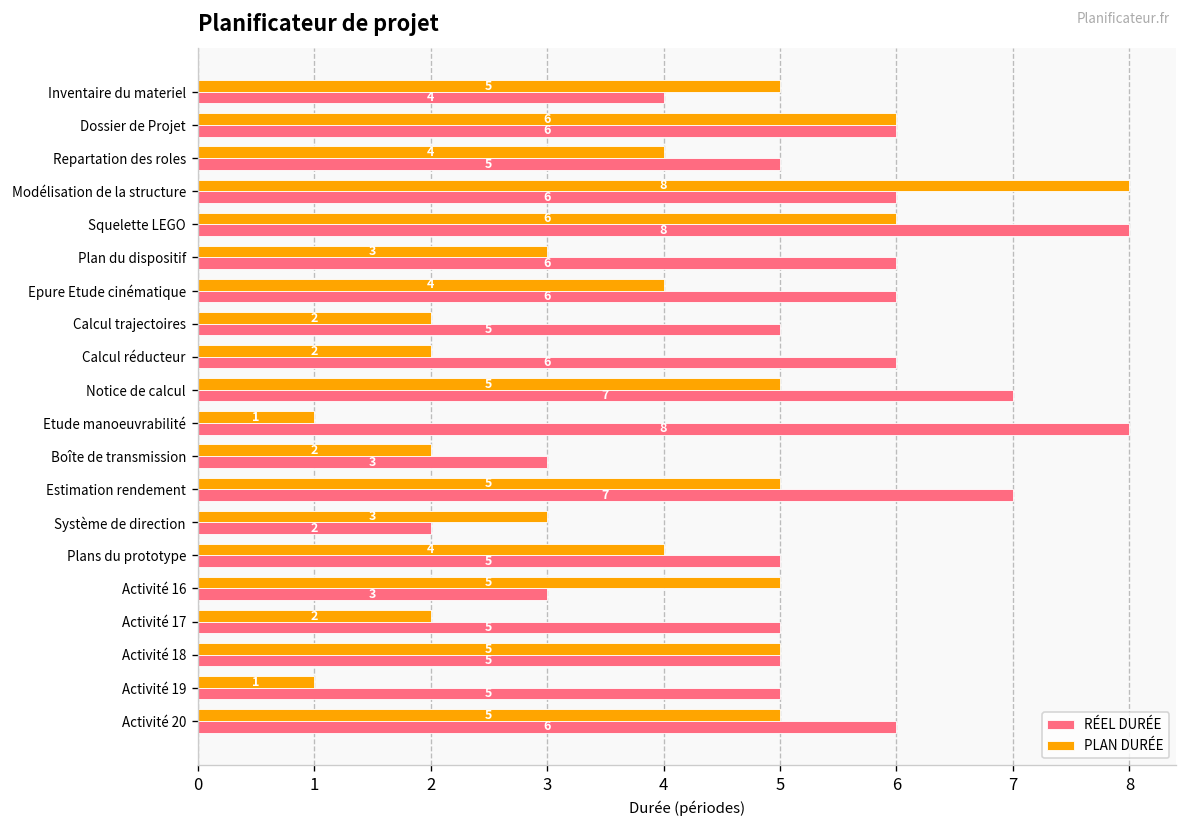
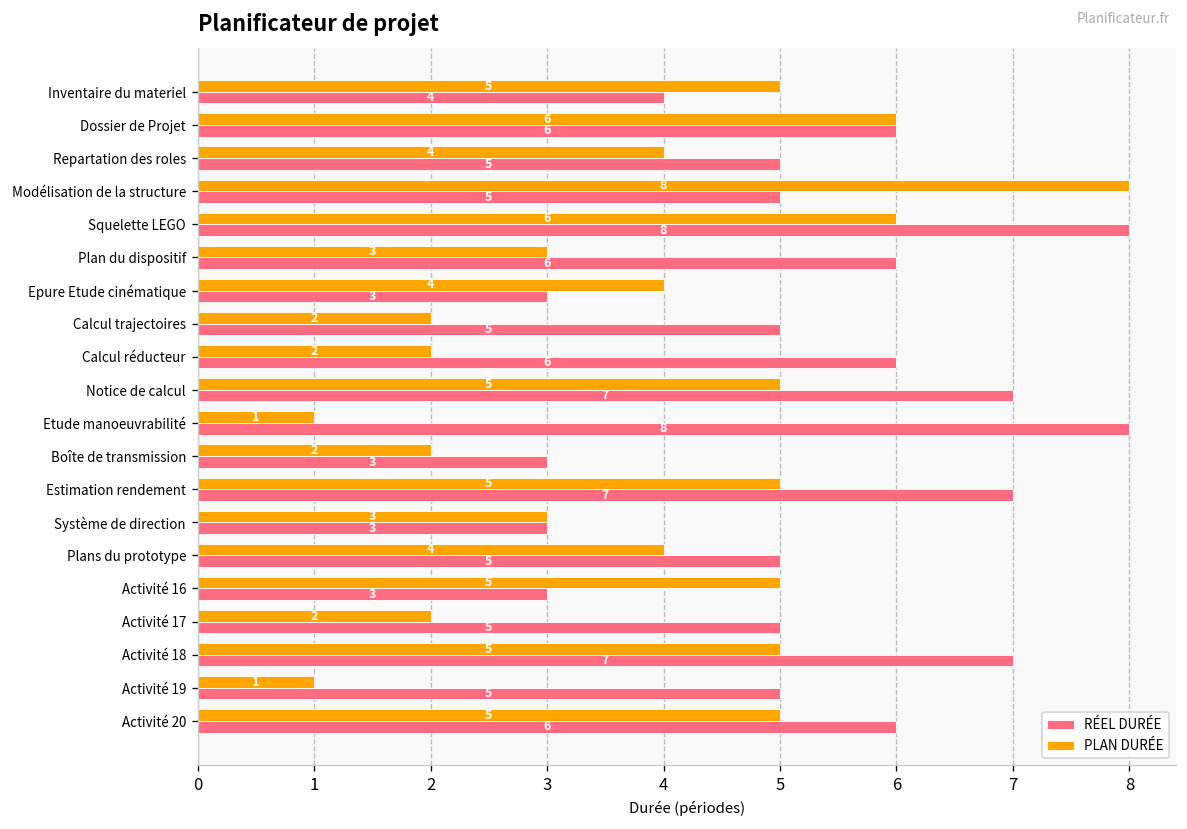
RÉEL DURÉE, Modélisation de la structure: 6 -> 5
RÉEL DURÉE, Epure Etude cinématique: 6 -> 3
RÉEL DURÉE, Système de direction: 2 -> 3
RÉEL DURÉE, Activité 18: 5 -> 7
